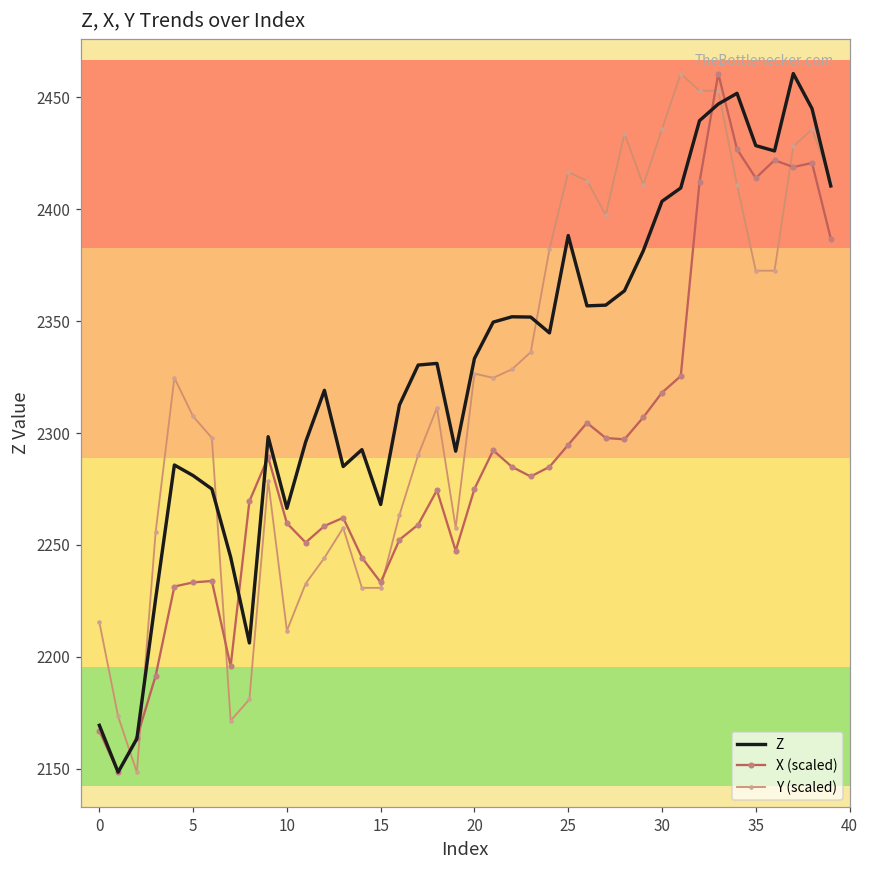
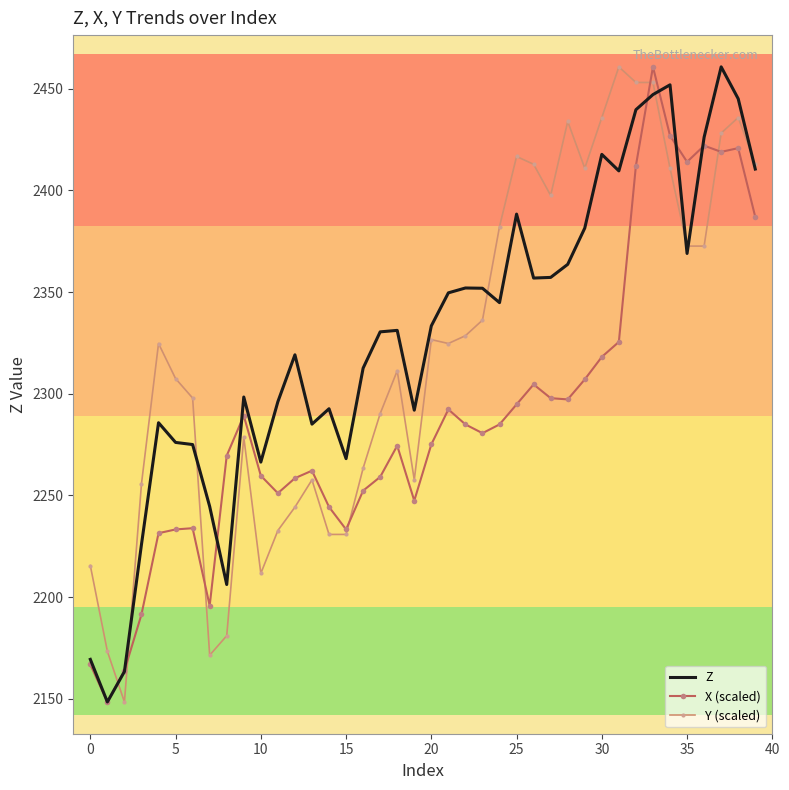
Z, 5: 2281 -> 2276
Z, 30: 2404 -> 2418
Z, 35: 2428 -> 2369
